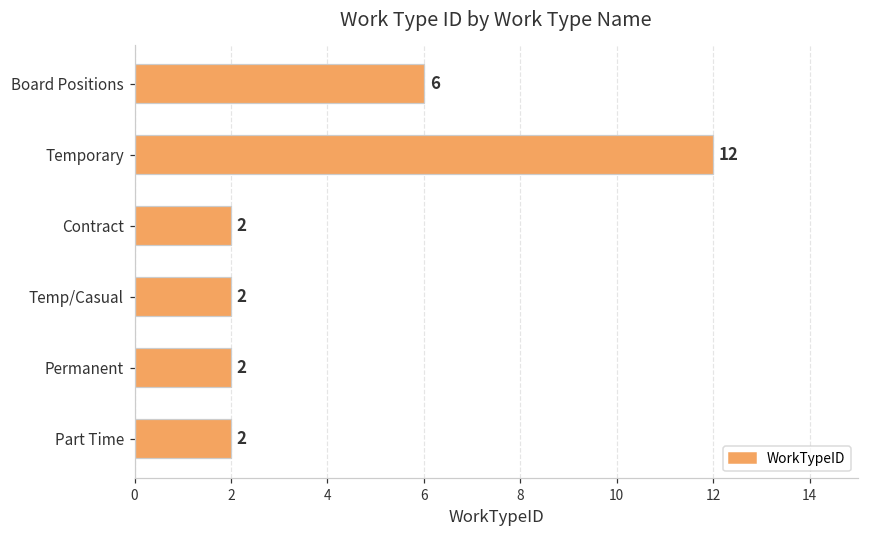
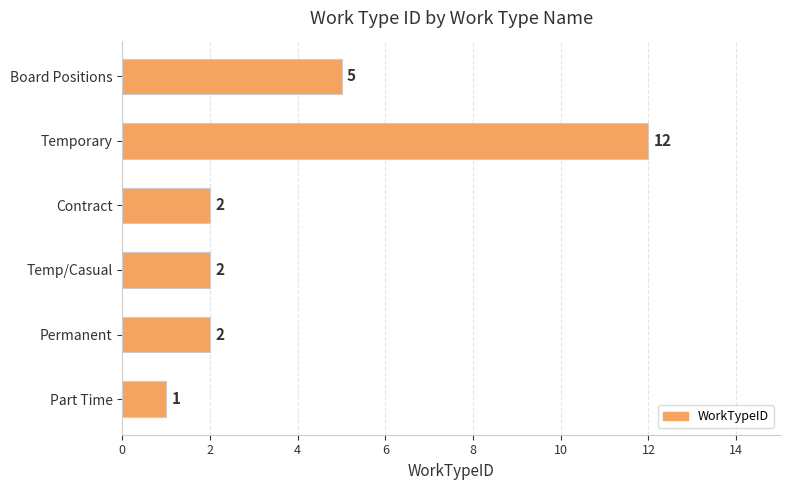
Board Positions: 6 -> 5
Part Time: 2 -> 1
